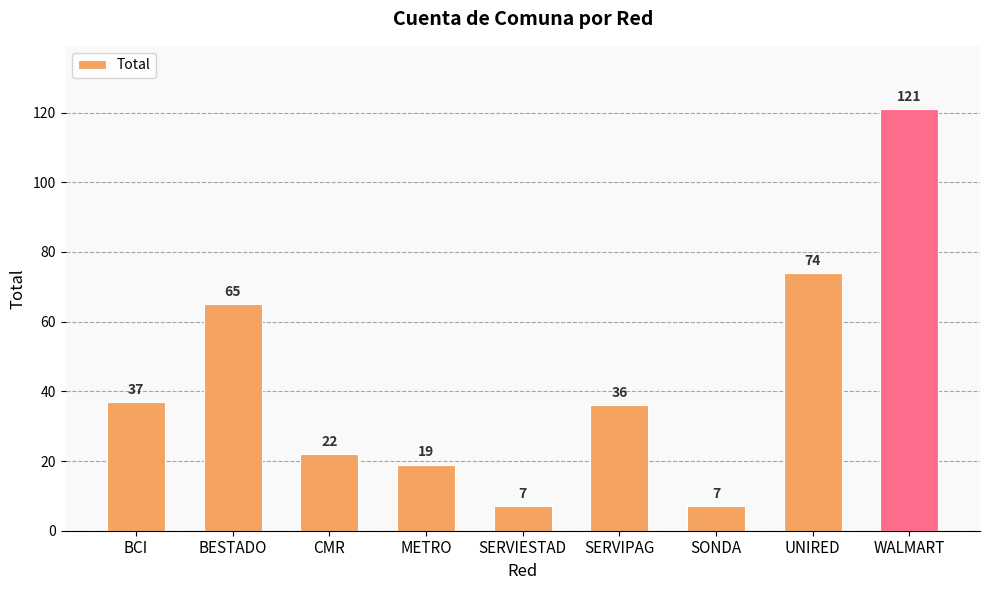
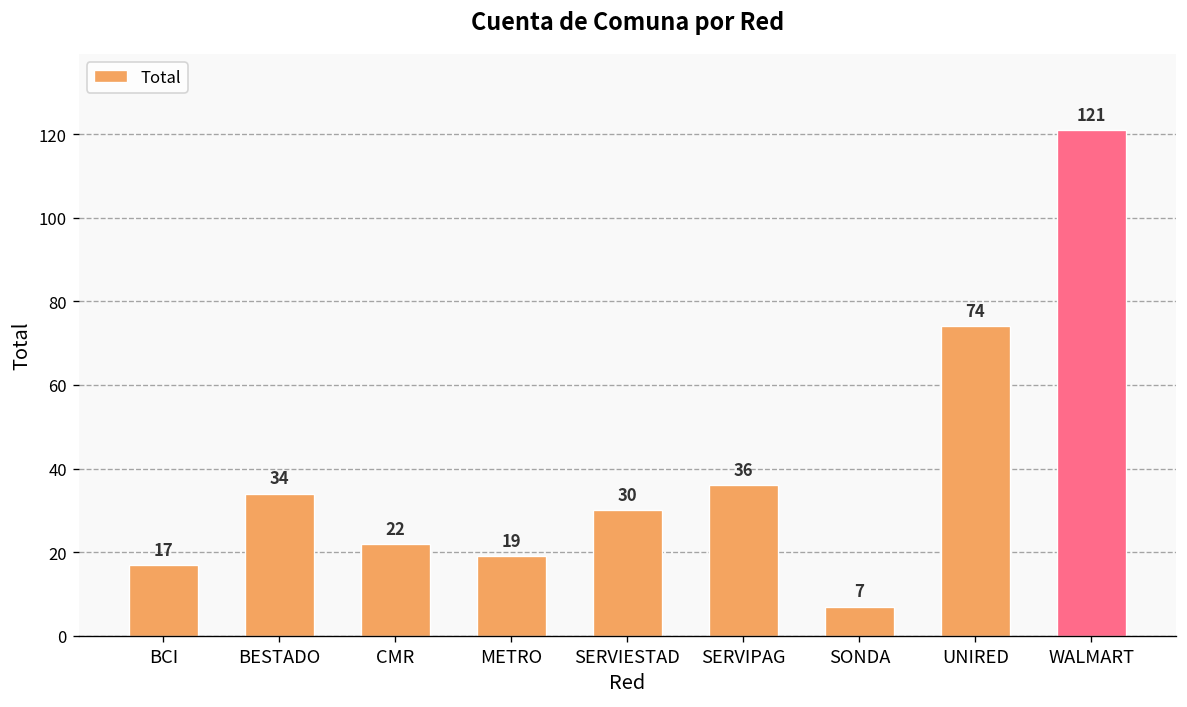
BCI: 37 -> 17
BESTADO: 65 -> 34
SERVIESTAD: 7 -> 30
